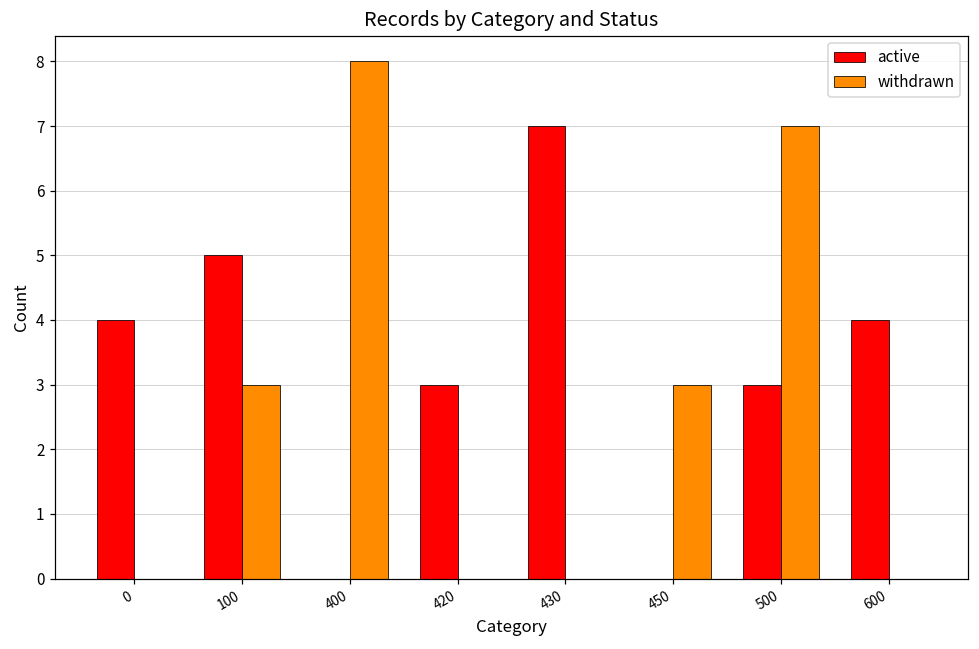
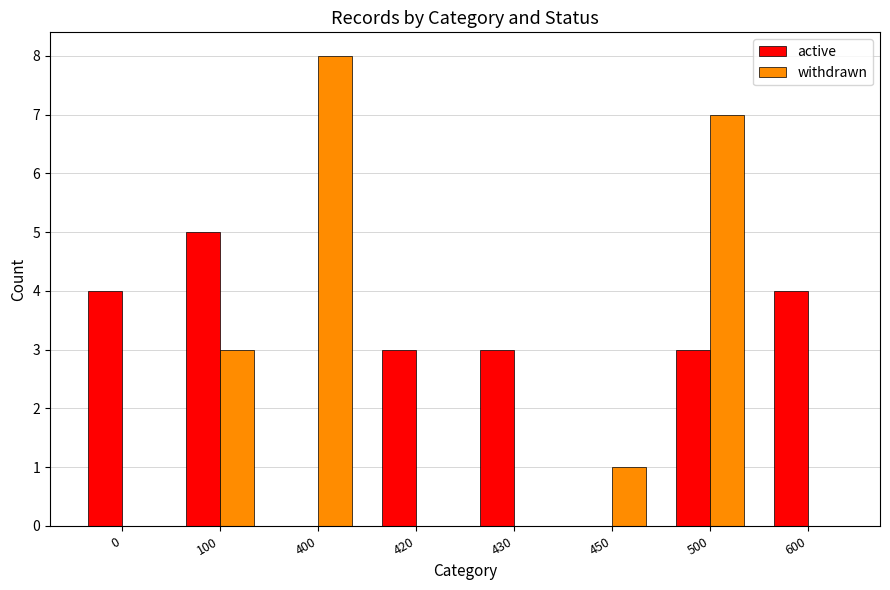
active, 430: 7 -> 3
withdrawn, 450: 3 -> 1
